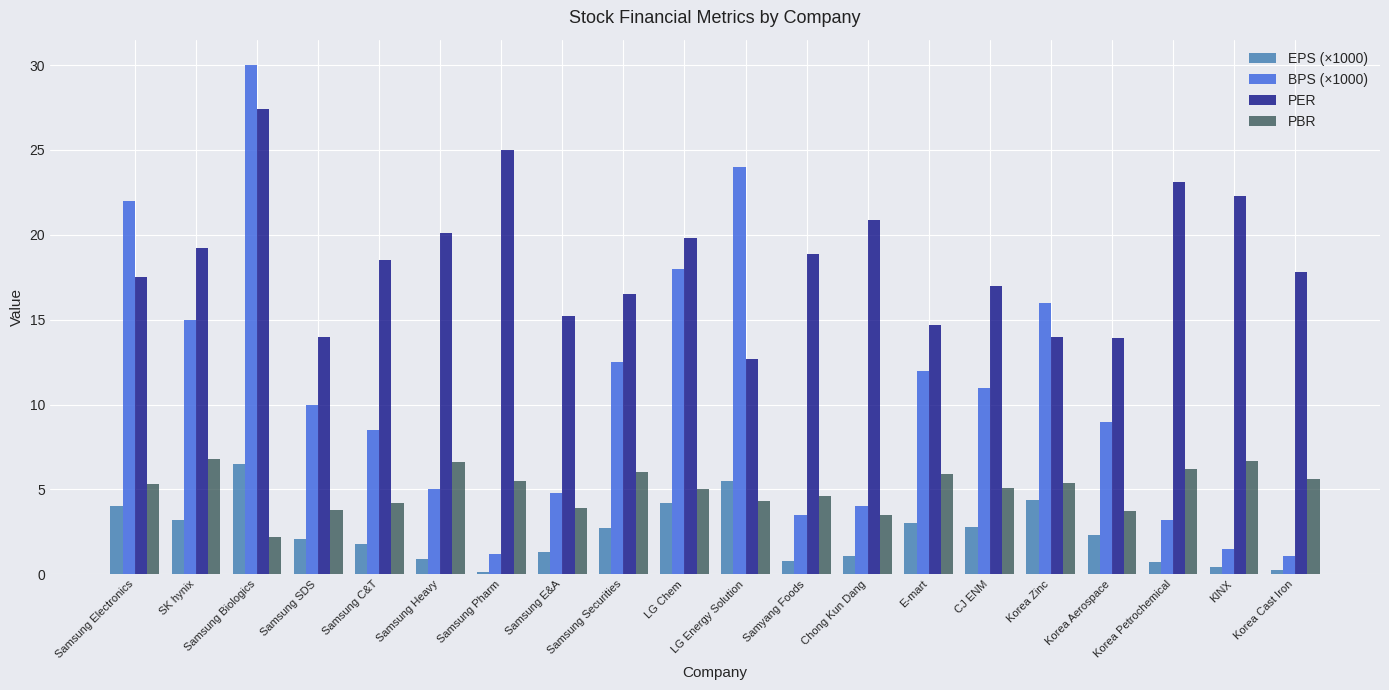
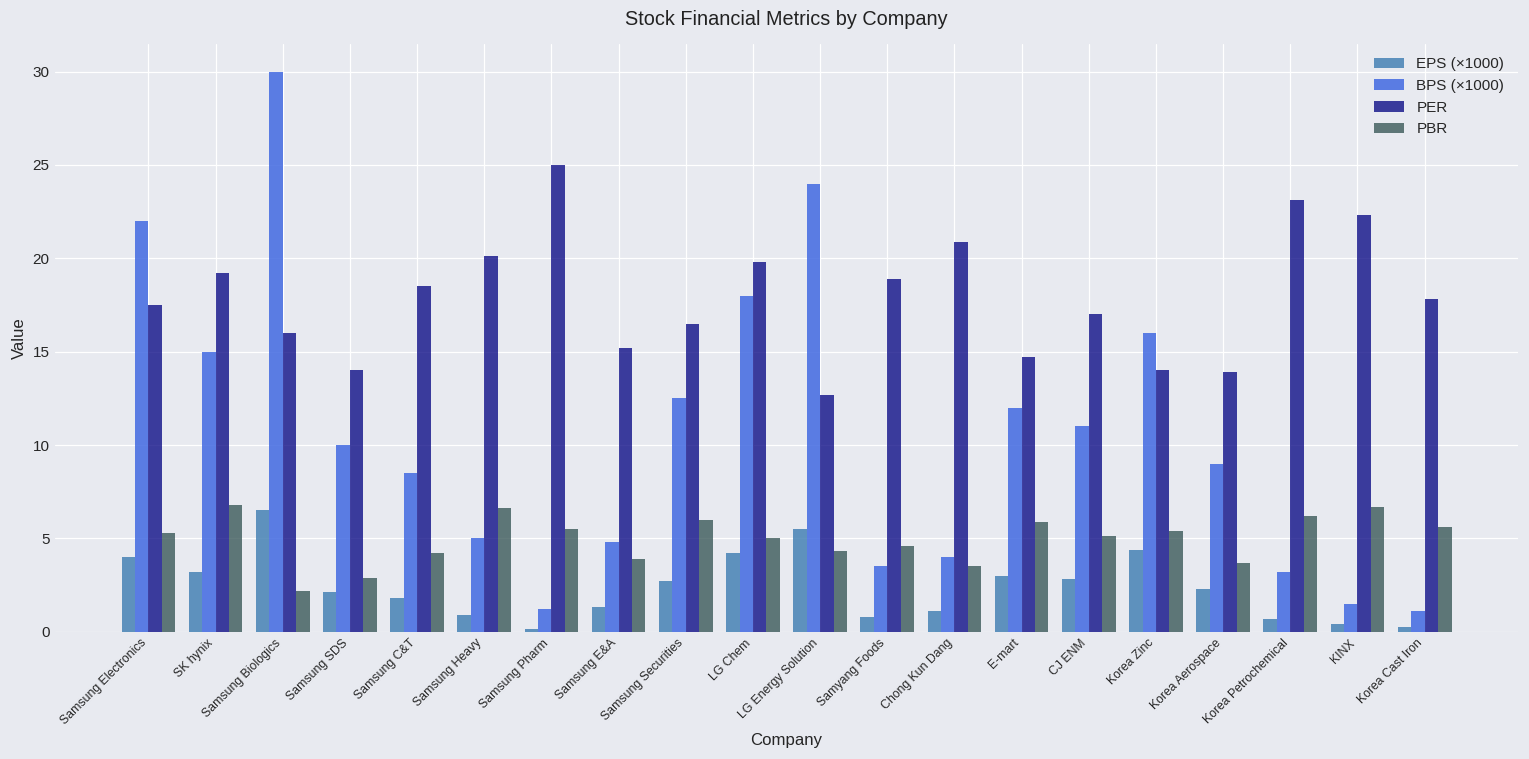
PER, Samsung Biologics: 27.4 -> 16.0
PBR, Samsung SDS: 3.8 -> 2.9
